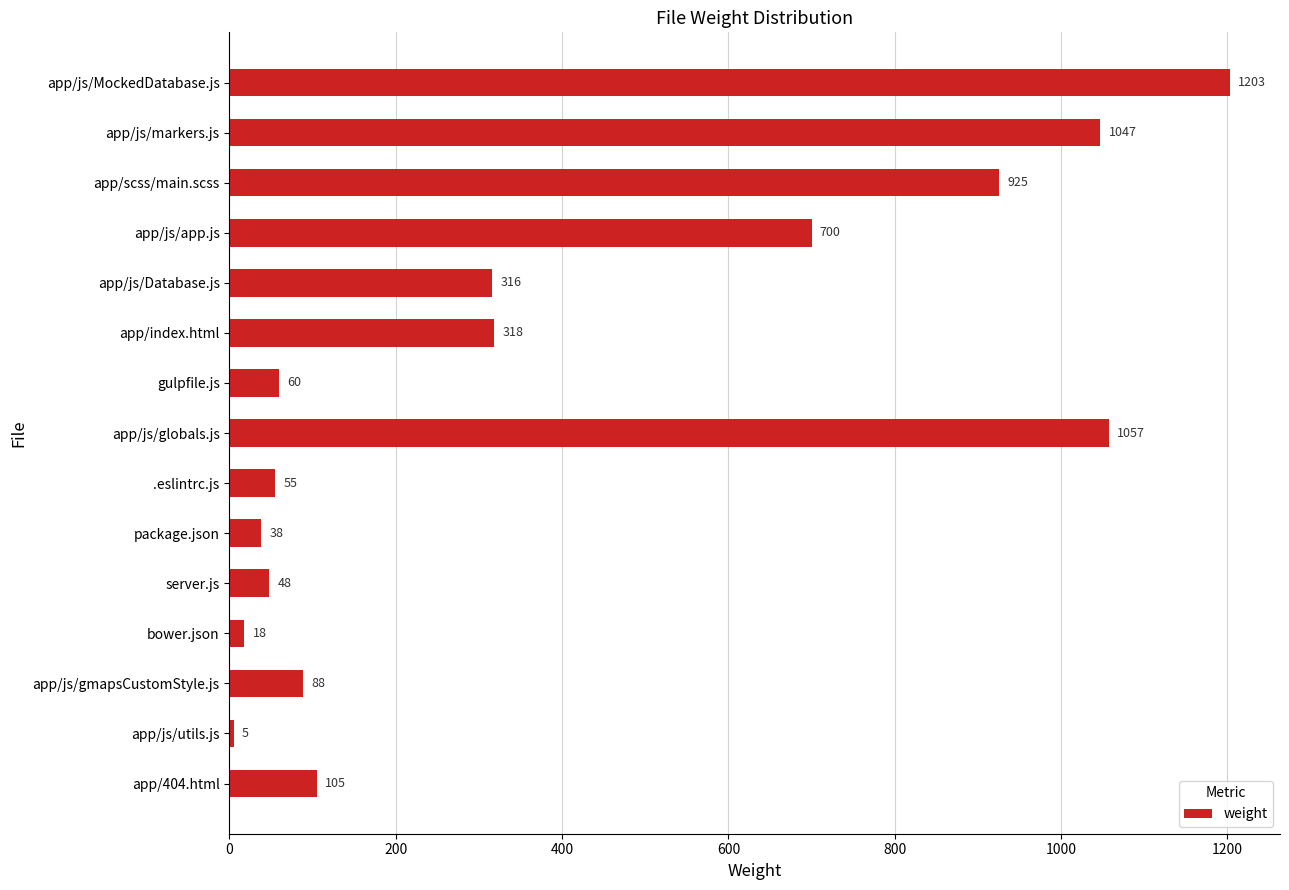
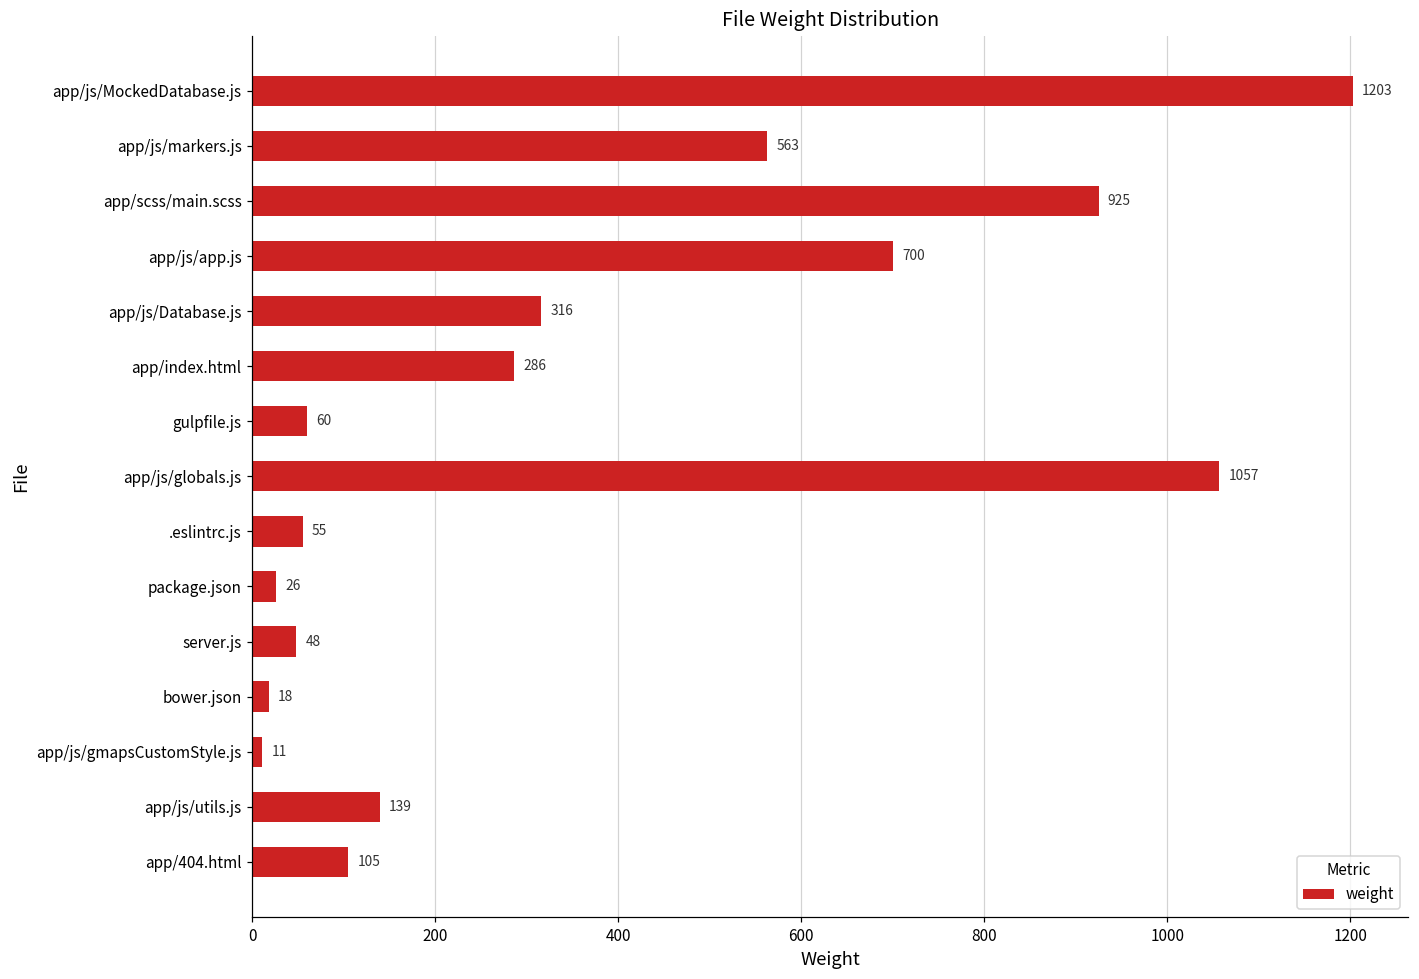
app/js/markers.js: 1047 -> 563
app/index.html: 318 -> 286
package.json: 38 -> 26
app/js/gmapsCustomStyle.js: 88 -> 11
app/js/utils.js: 5 -> 139
